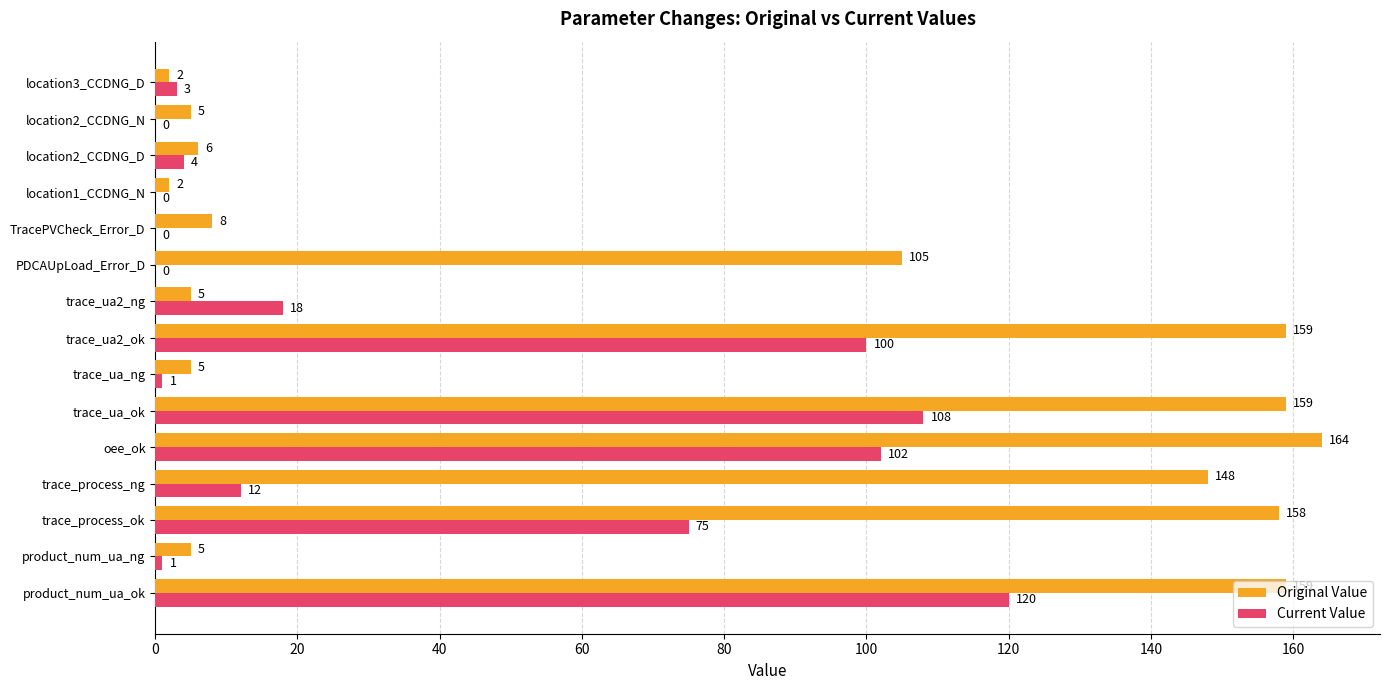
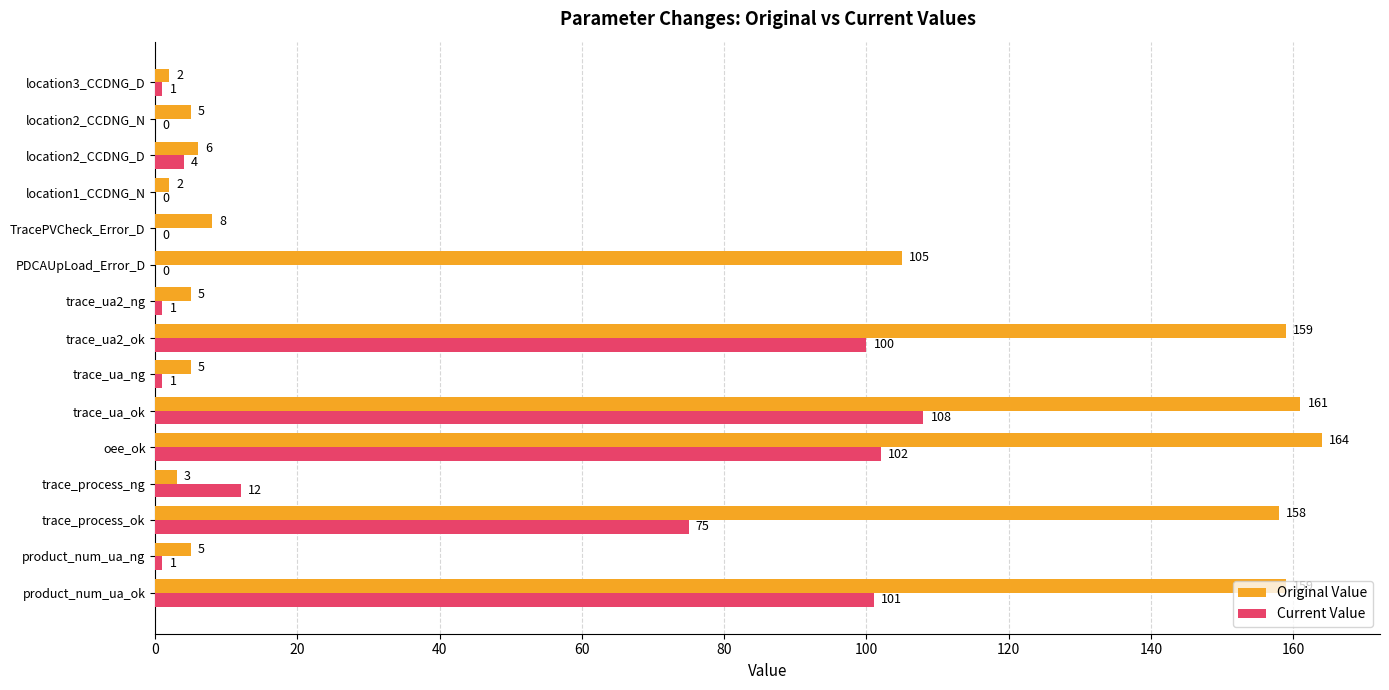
Current Value, location3_CCDNG_D: 3 -> 1
Current Value, trace_ua2_ng: 18 -> 1
Original Value, trace_ua_ok: 159 -> 161
Original Value, trace_process_ng: 148 -> 3
Current Value, product_num_ua_ok: 120 -> 101
